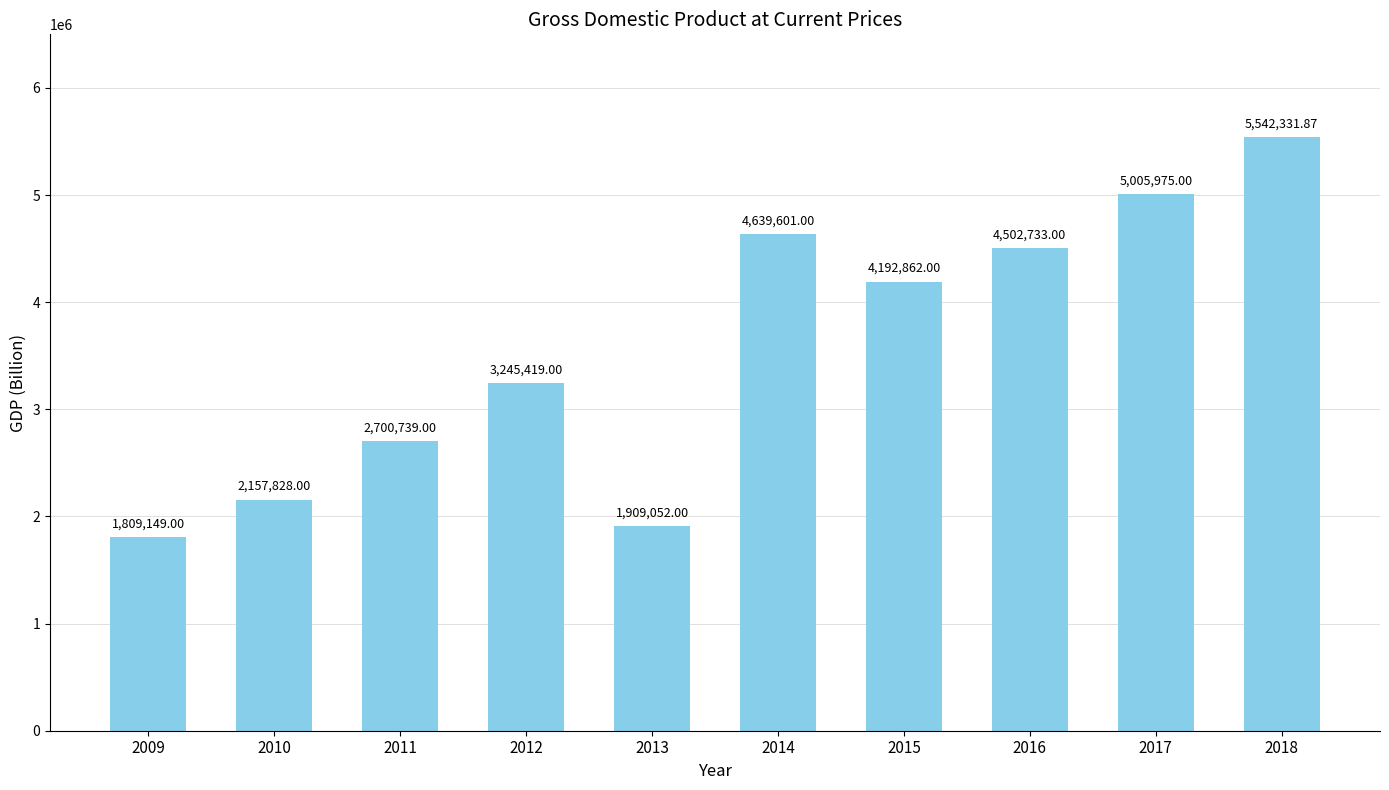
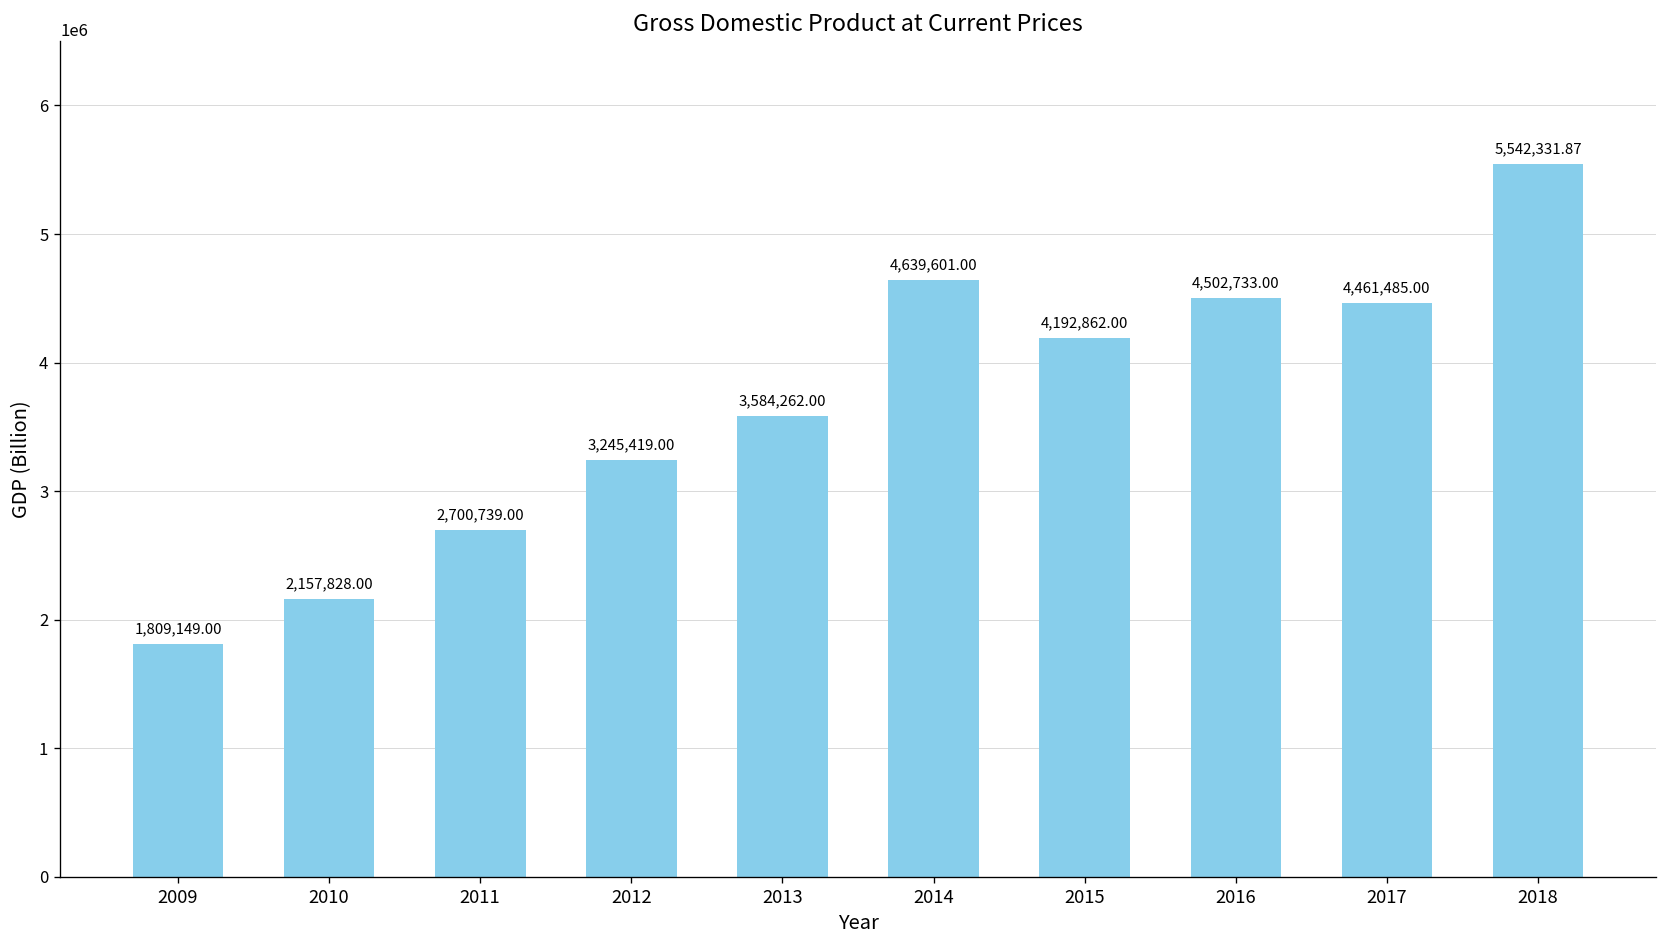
2013: 1,909,052.00 -> 3,584,262.00
2017: 5,005,975.00 -> 4,461,485.00
